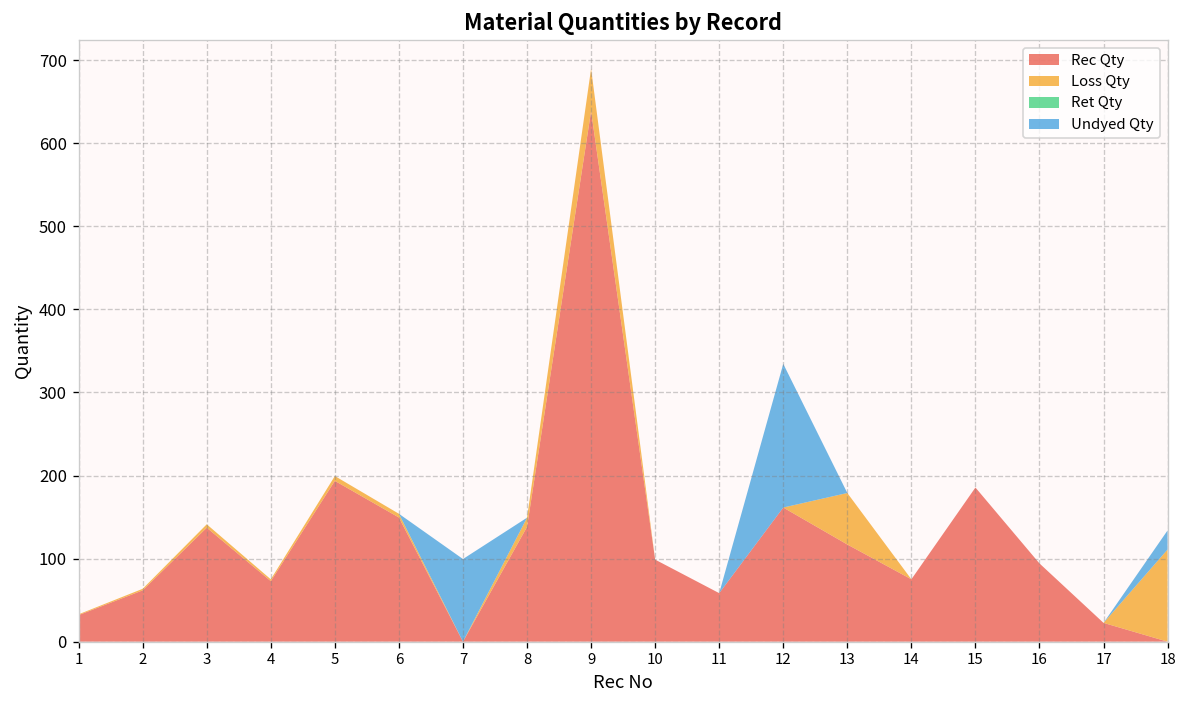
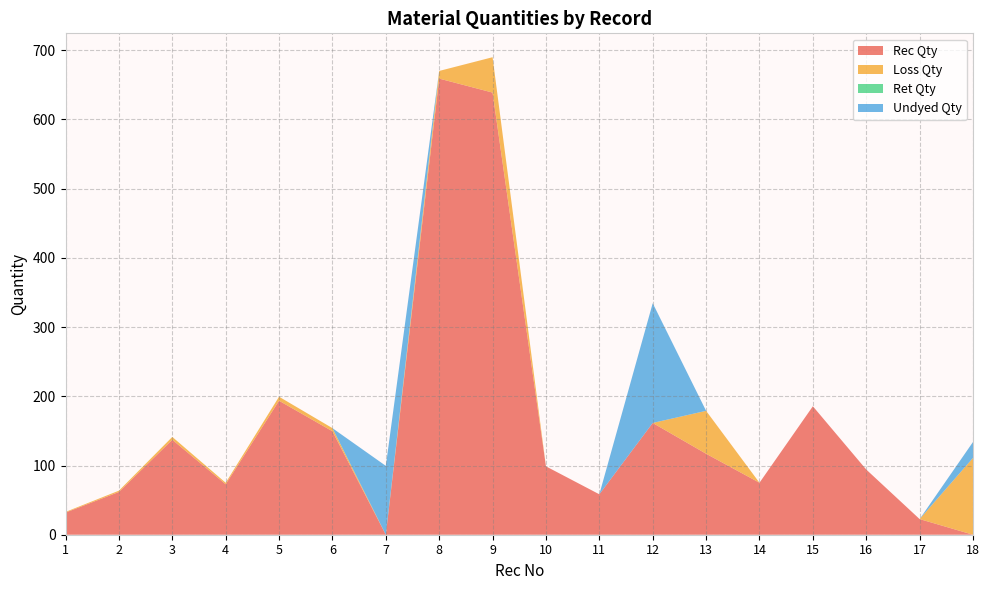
Rec Qty, 8: 140 -> 660
